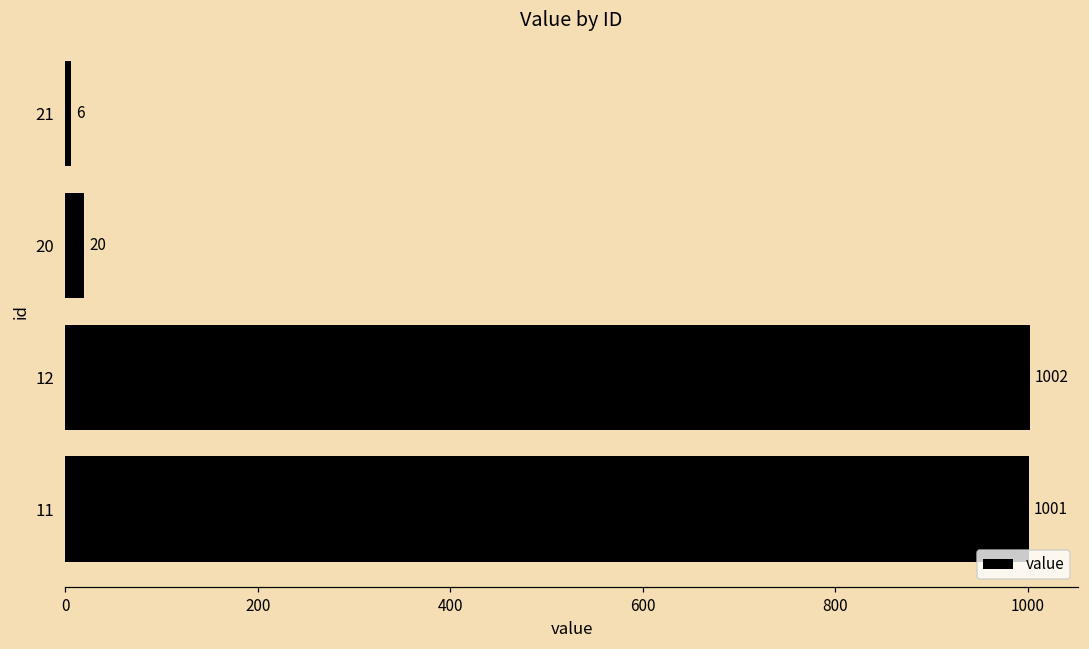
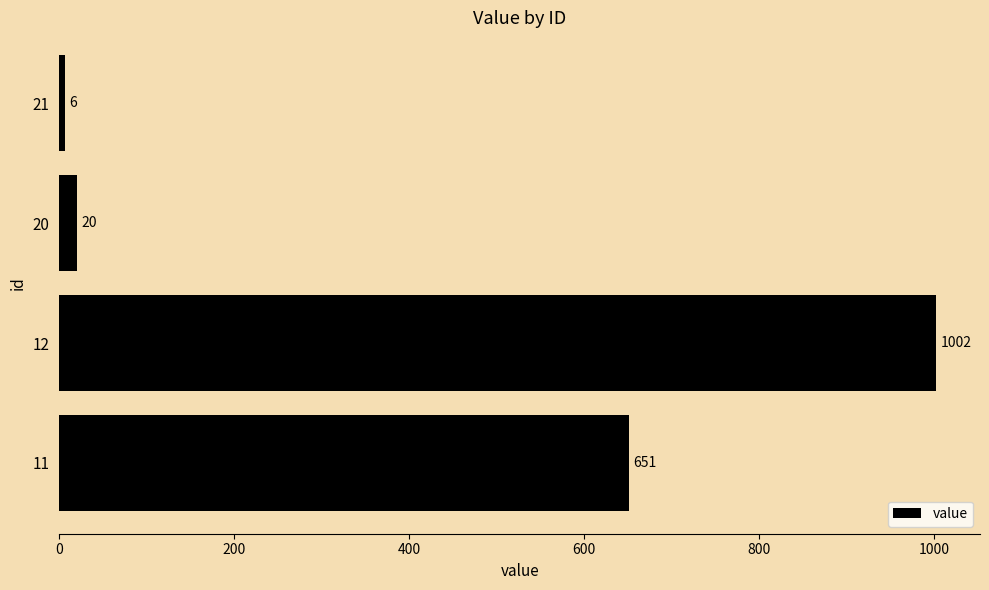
11: 1001 -> 651
